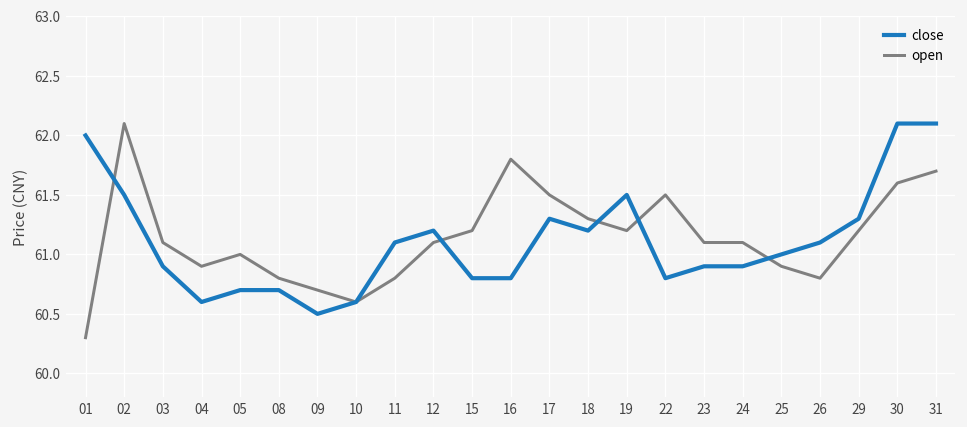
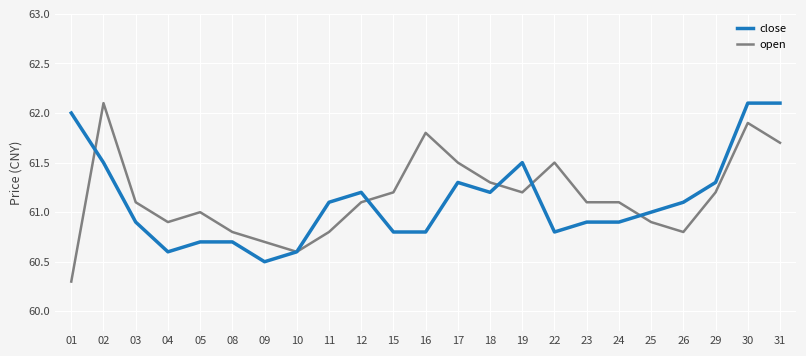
open, 30: 61.6 -> 61.9
